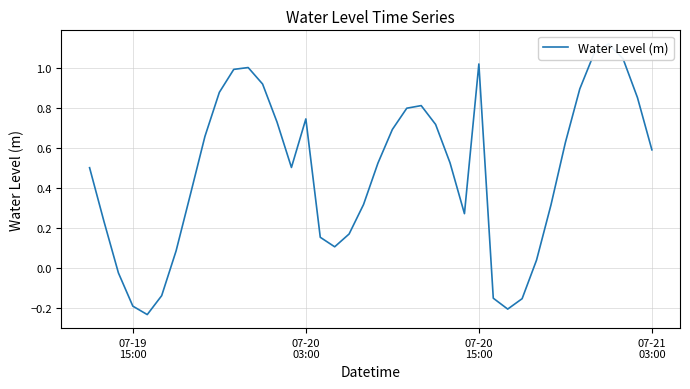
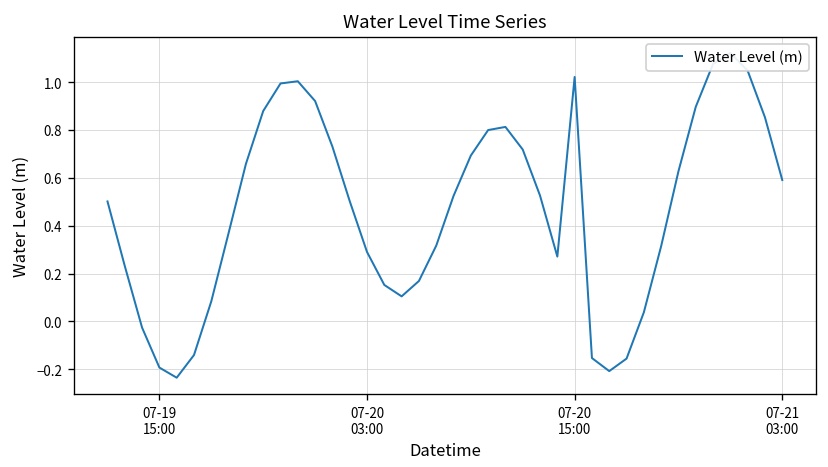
07-20 03:00: 0.75 -> 0.29
